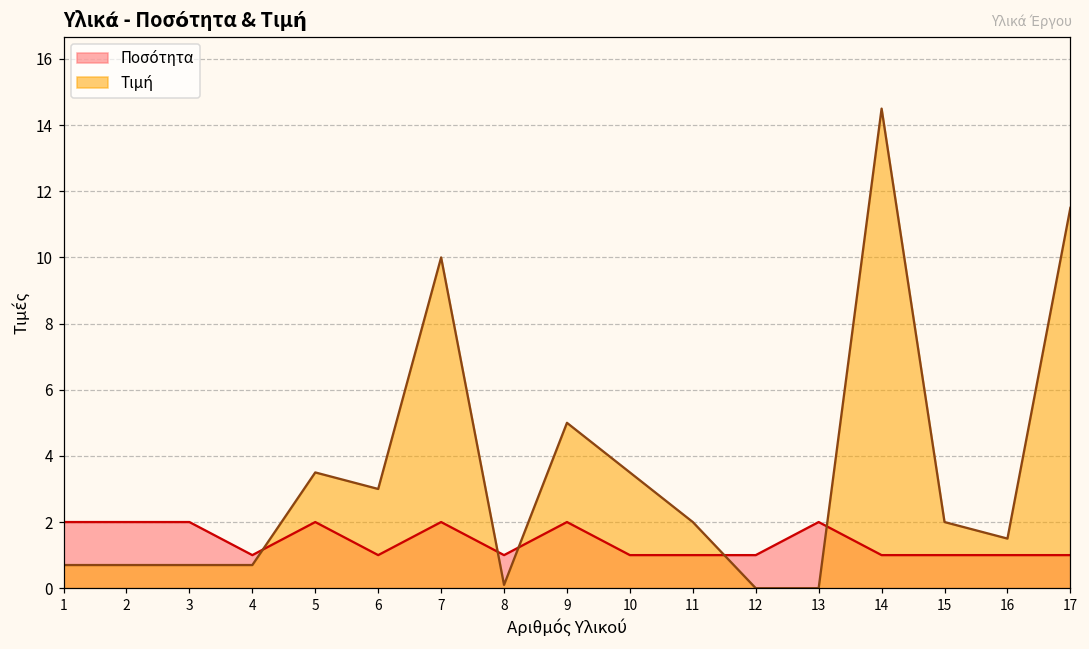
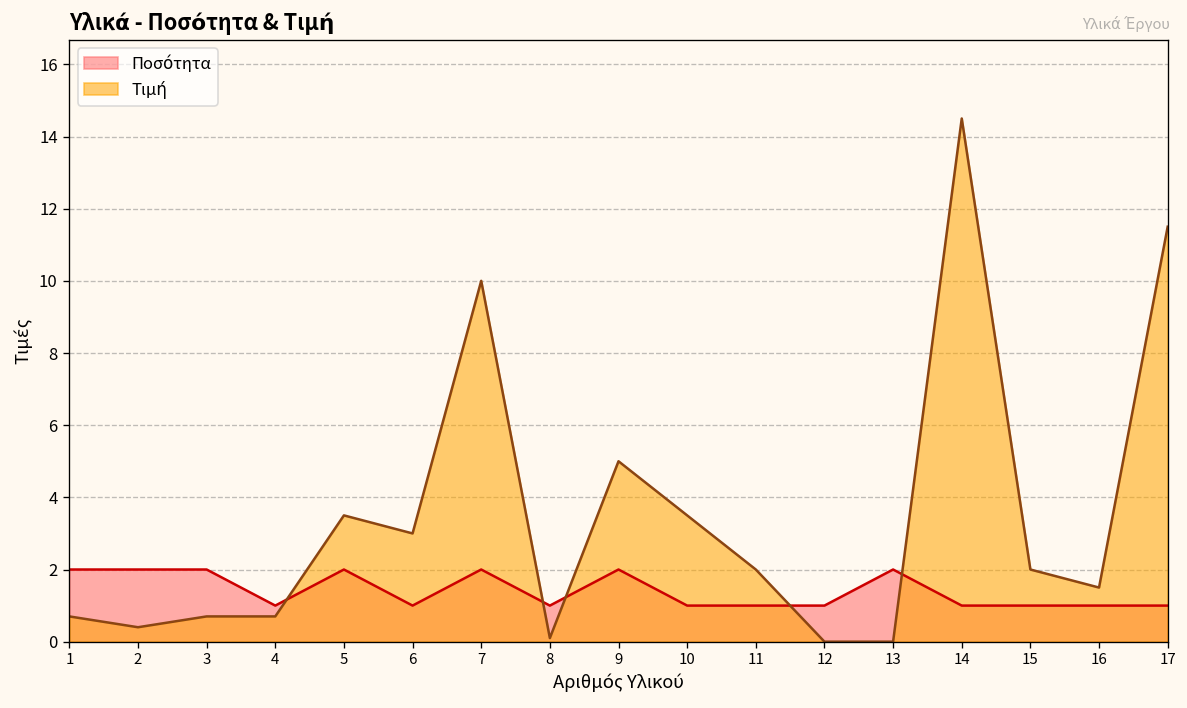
Τιμή, 2: 0.7 -> 0.4
